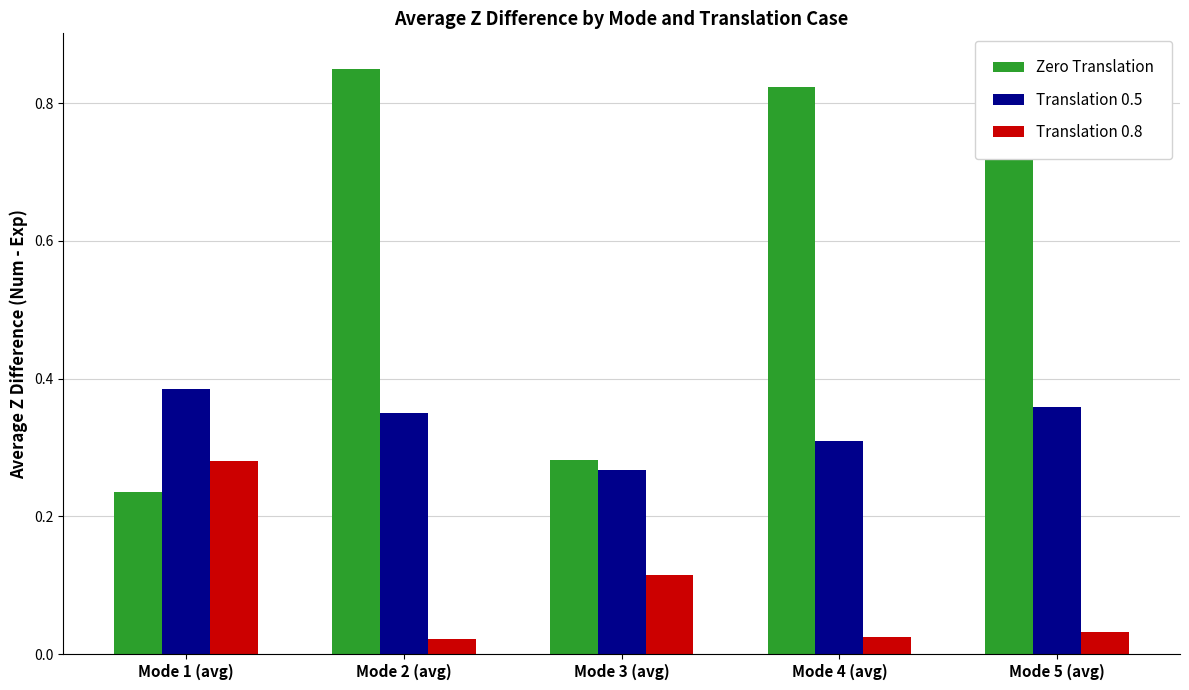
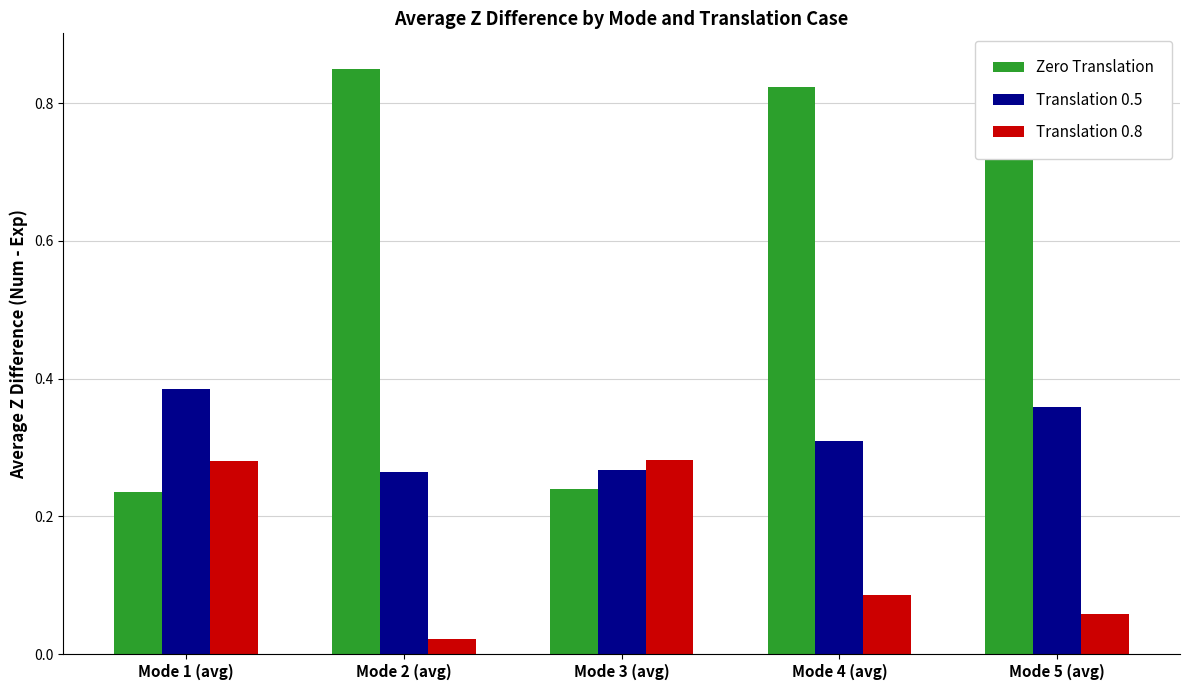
Translation 0.5, Mode 2 (avg): 0.35 -> 0.26
Zero Translation, Mode 3 (avg): 0.28 -> 0.24
Translation 0.8, Mode 3 (avg): 0.11 -> 0.28
Translation 0.8, Mode 4 (avg): 0.02 -> 0.09
Translation 0.8, Mode 5 (avg): 0.03 -> 0.06
